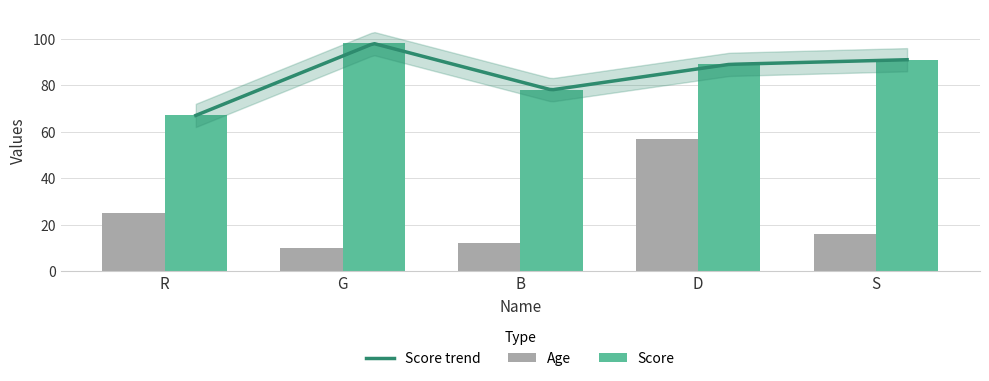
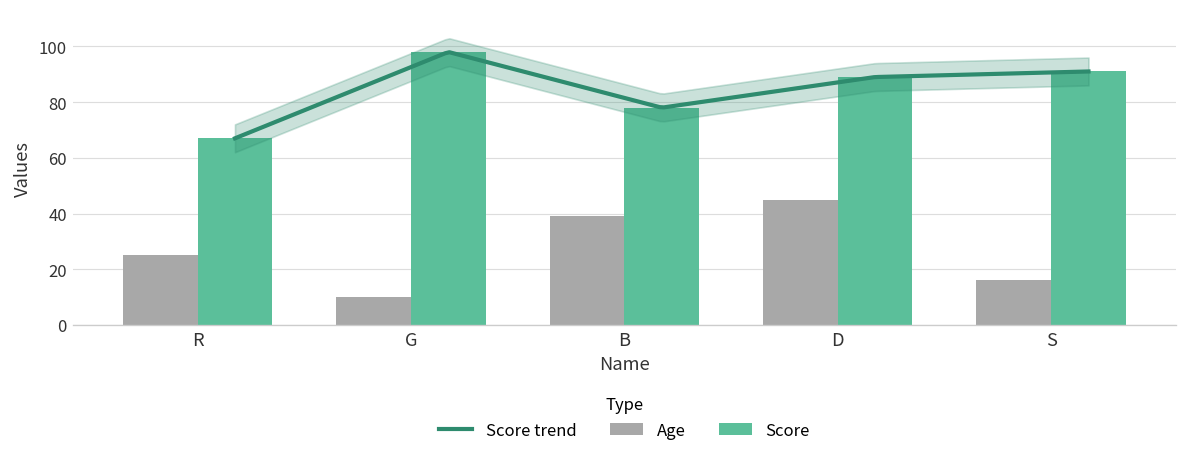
Age, B: 12 -> 39
Age, D: 57 -> 45
